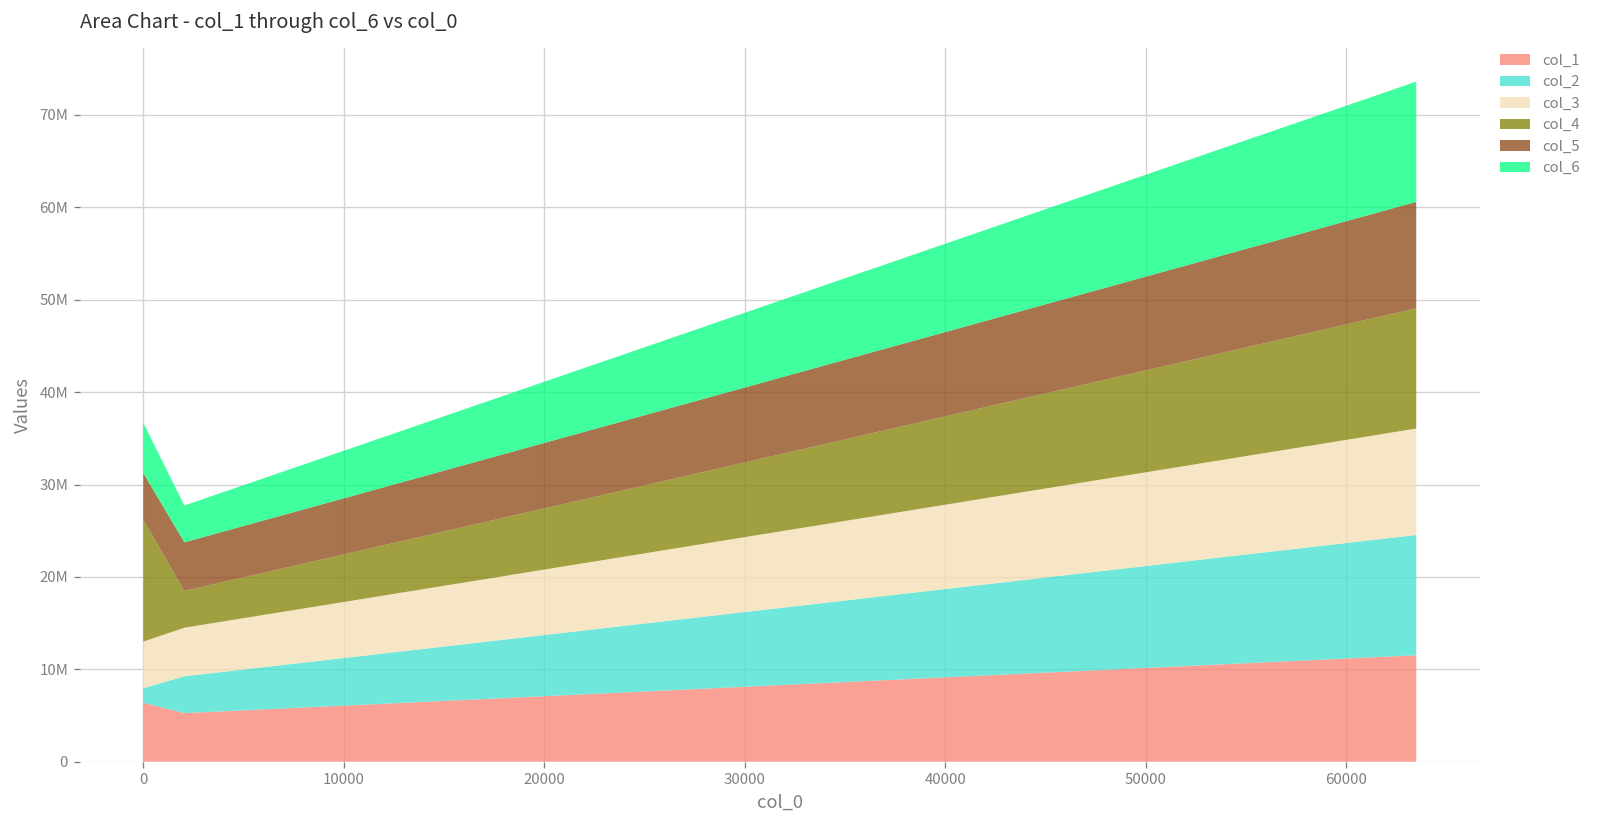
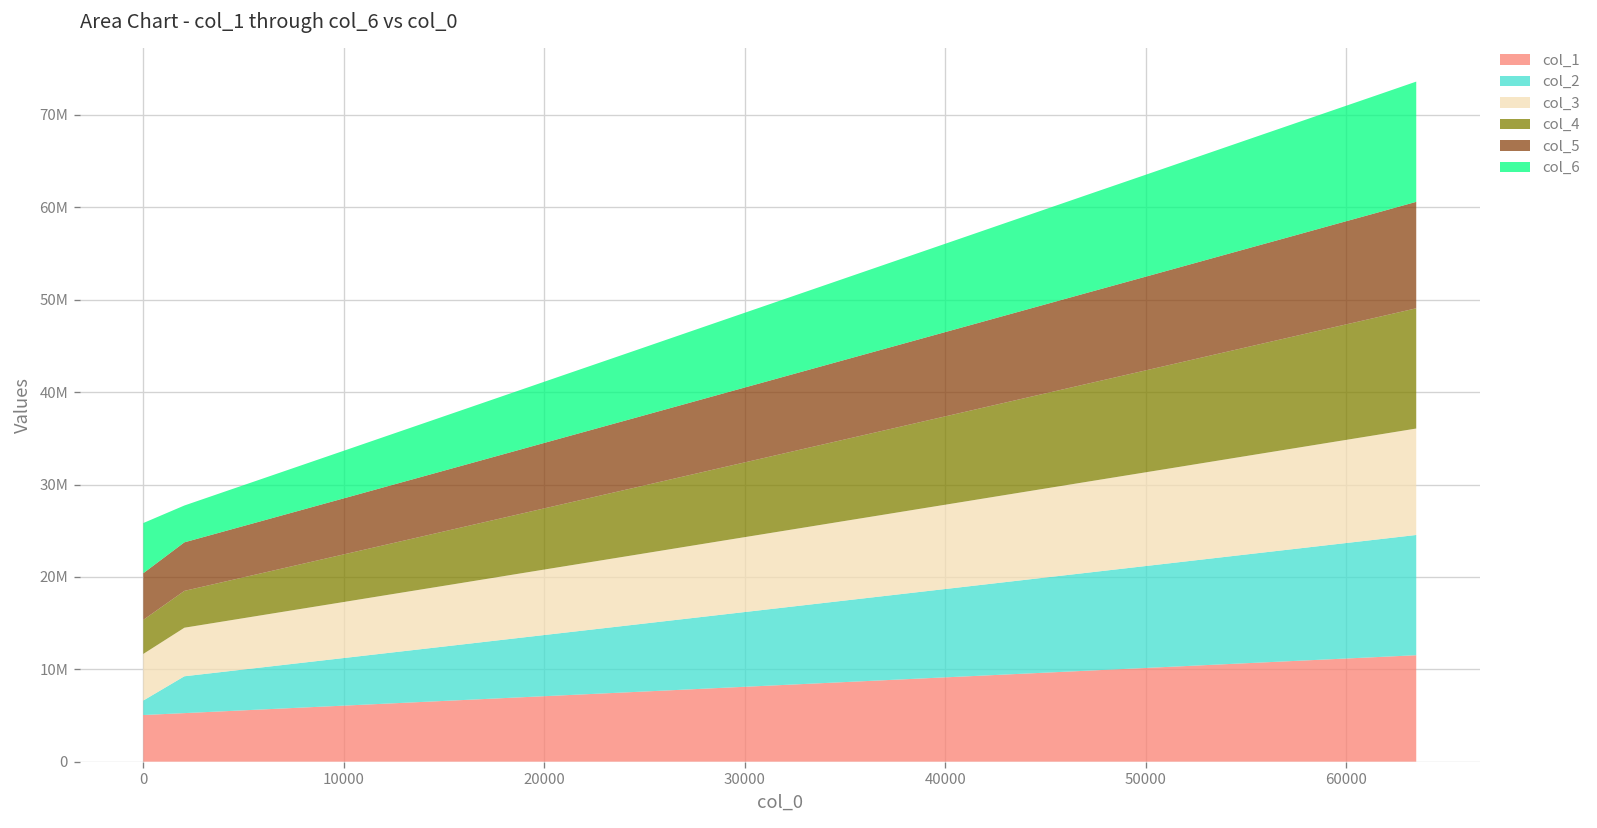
col_1, 0: 6000000 -> 5000000
col_4, 0: 13000000 -> 4000000
